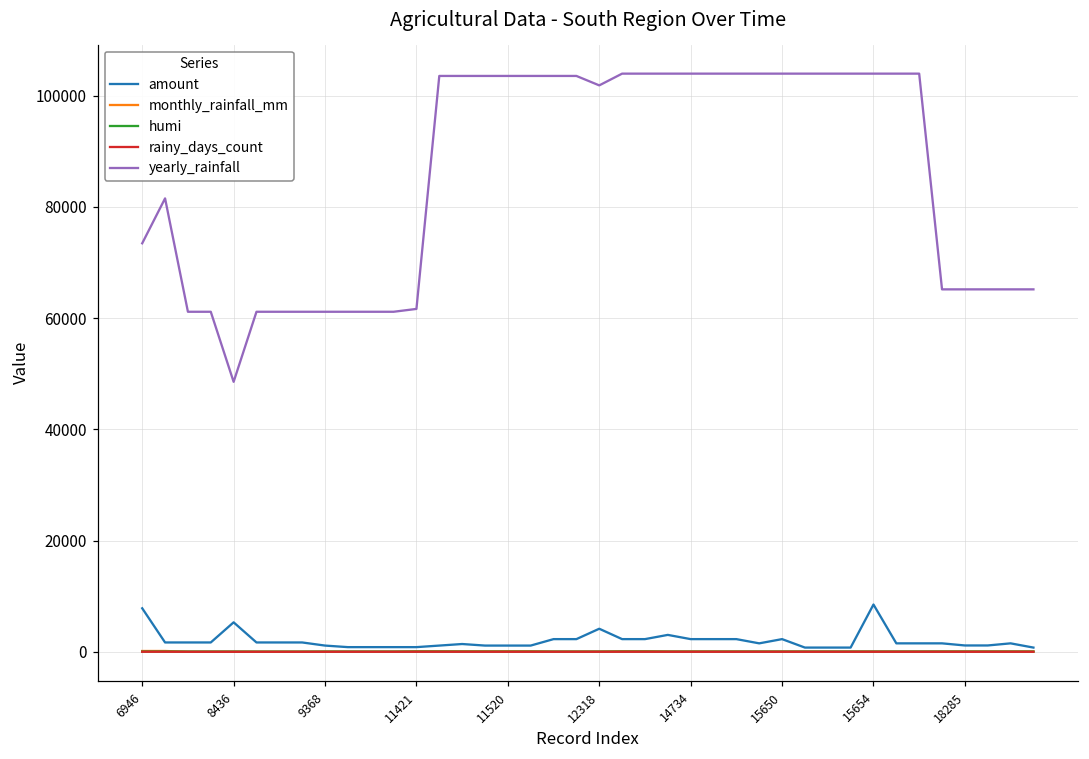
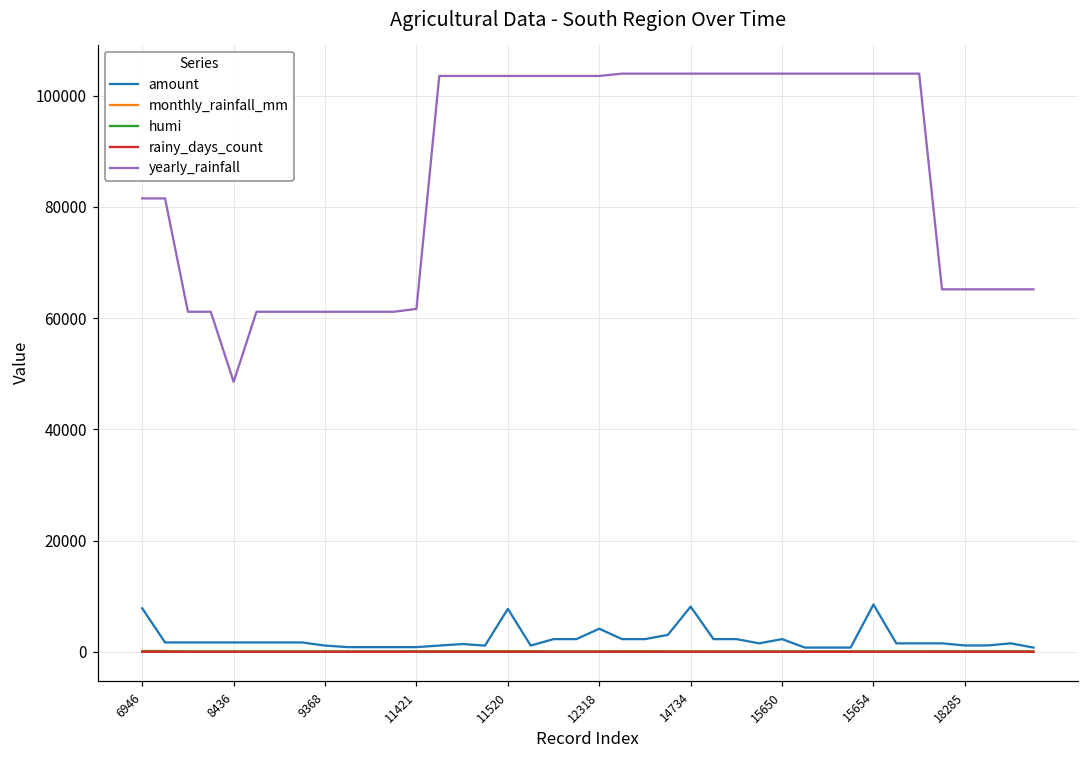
yearly_rainfall, 6946: 73000 -> 82000
amount, 8436: 5000 -> 2000
amount, 11520: 1000 -> 8000
yearly_rainfall, 12318: 102000 -> 104000
amount, 14734: 2000 -> 8000
